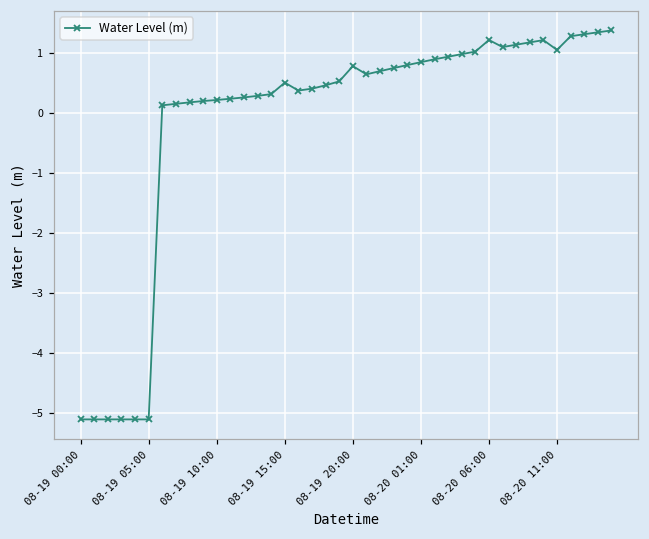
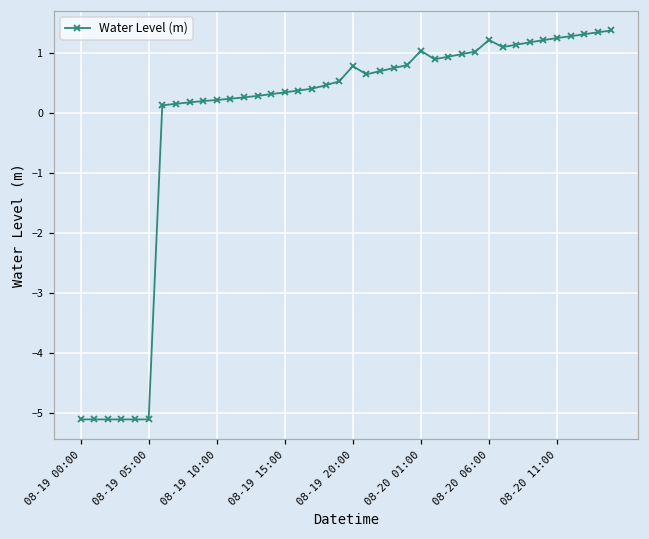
08-19 15:00: 0.5 -> 0.3
08-20 01:00: 0.9 -> 1.0
08-20 11:00: 1.1 -> 1.3
